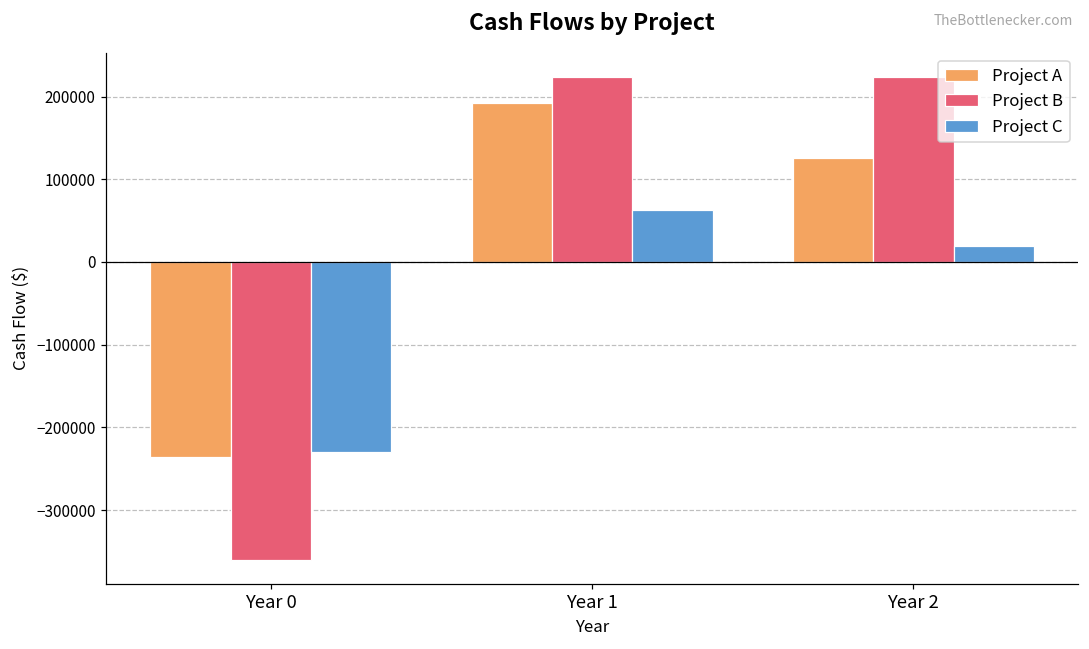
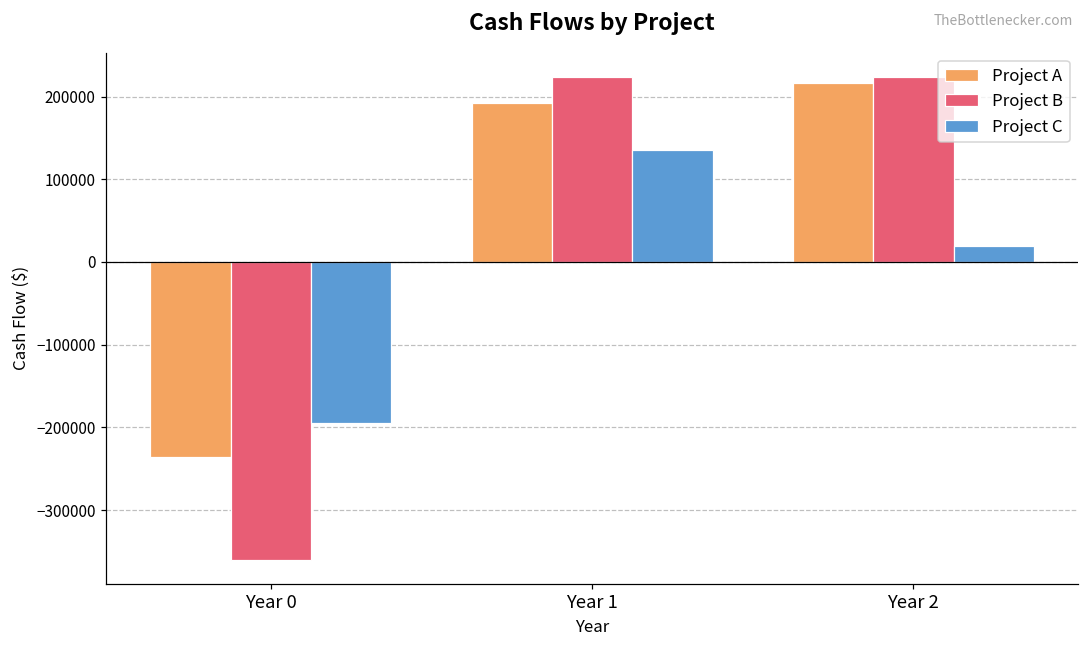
Project C, Year 0: -230000 -> -200000
Project C, Year 1: 60000 -> 140000
Project A, Year 2: 130000 -> 220000
